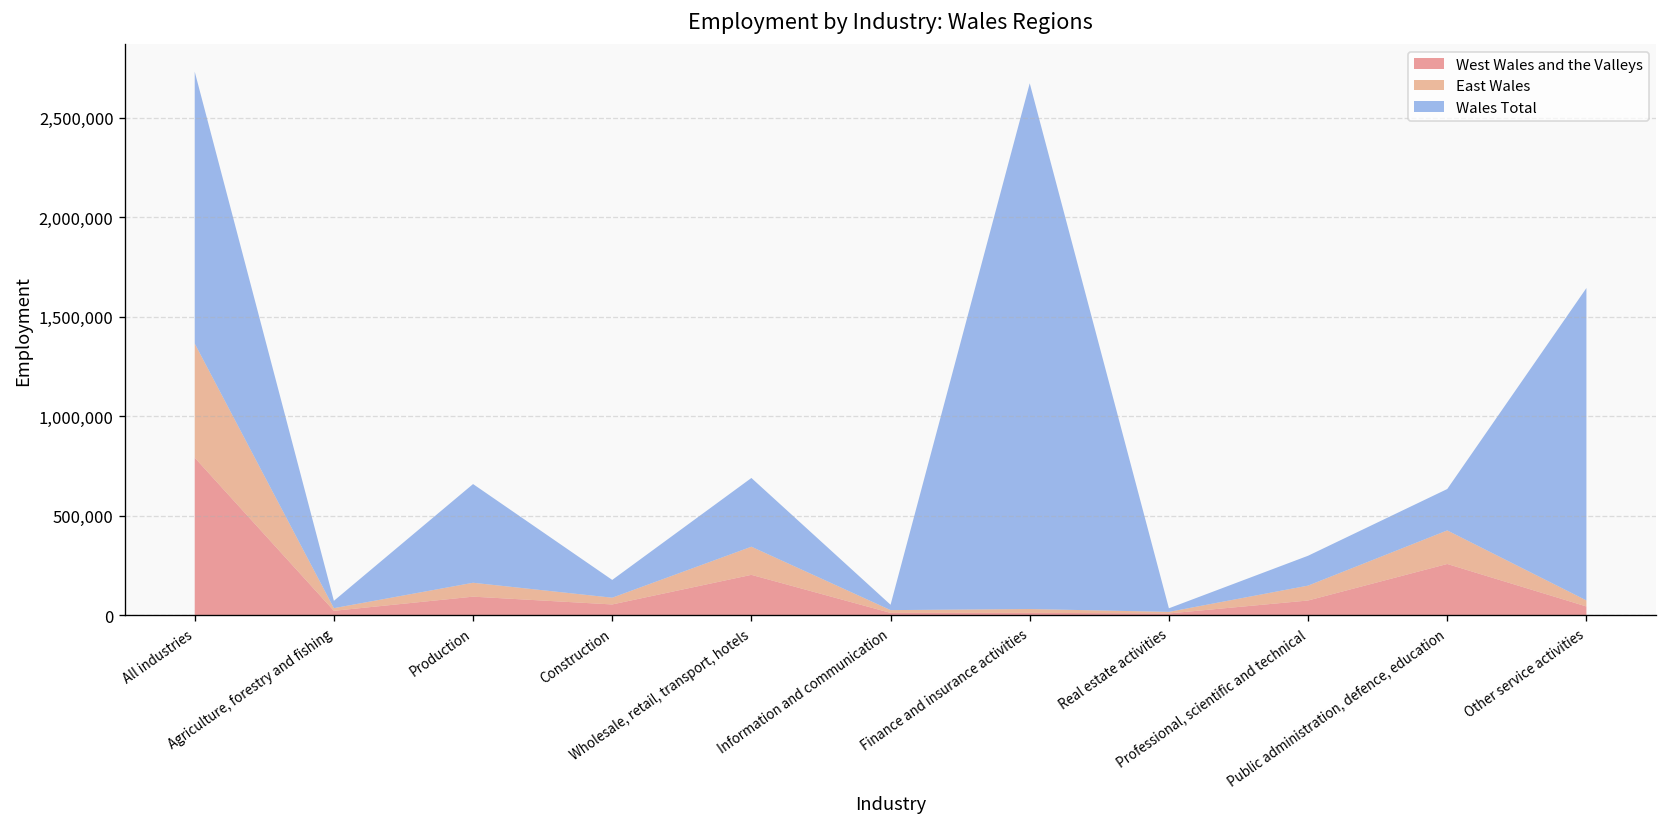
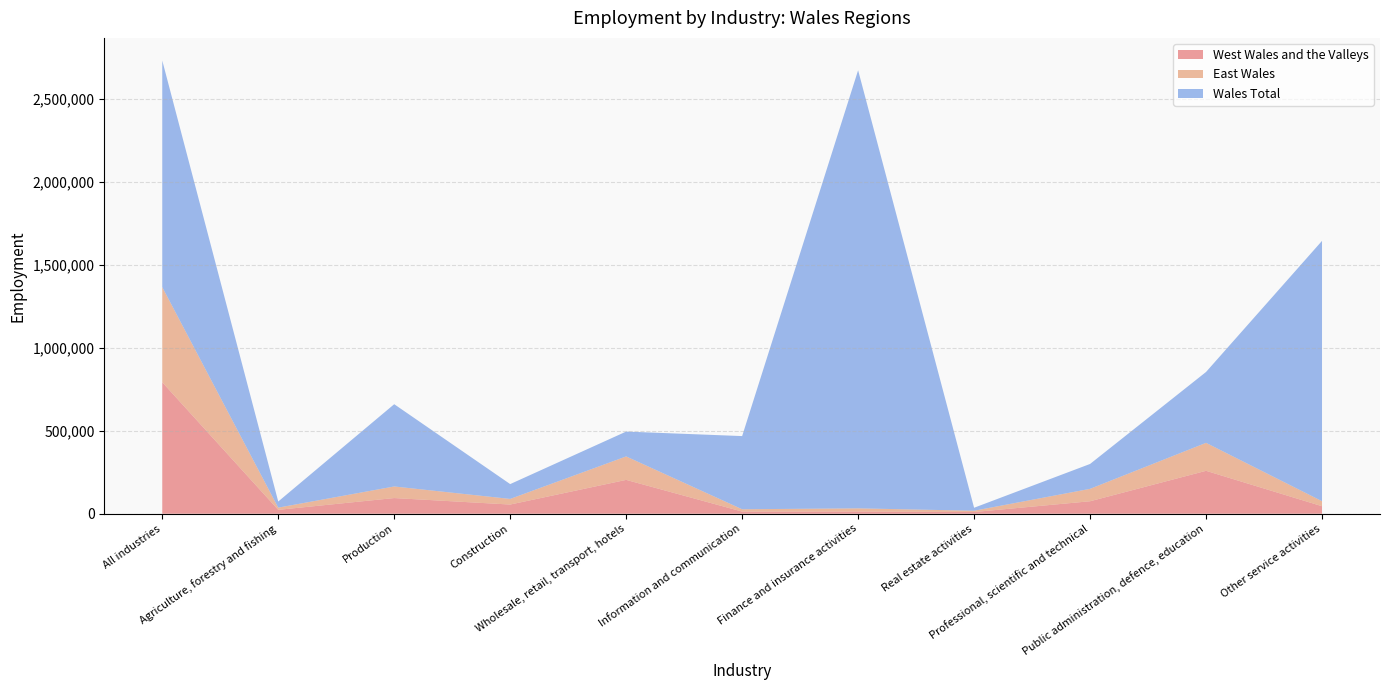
Wales Total, Wholesale, retail, transport, hotels: 350,000 -> 150,000
Wales Total, Information and communication: 30,000 -> 440,000
Wales Total, Public administration, defence, education: 210,000 -> 430,000
